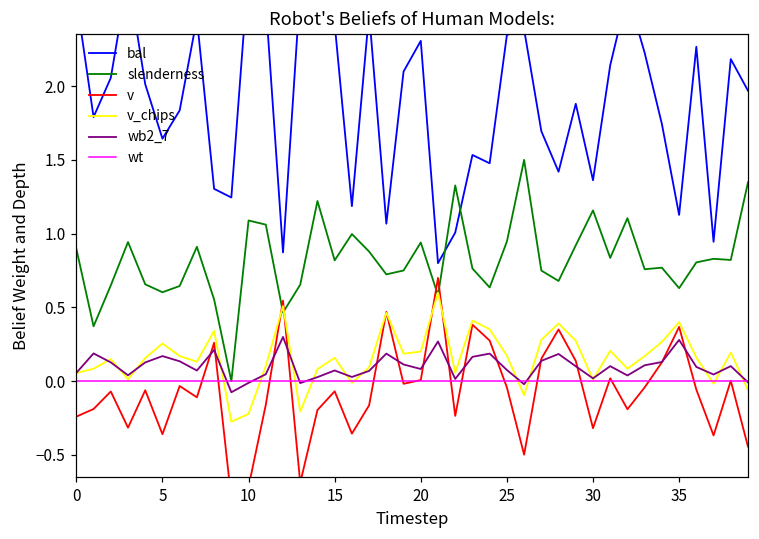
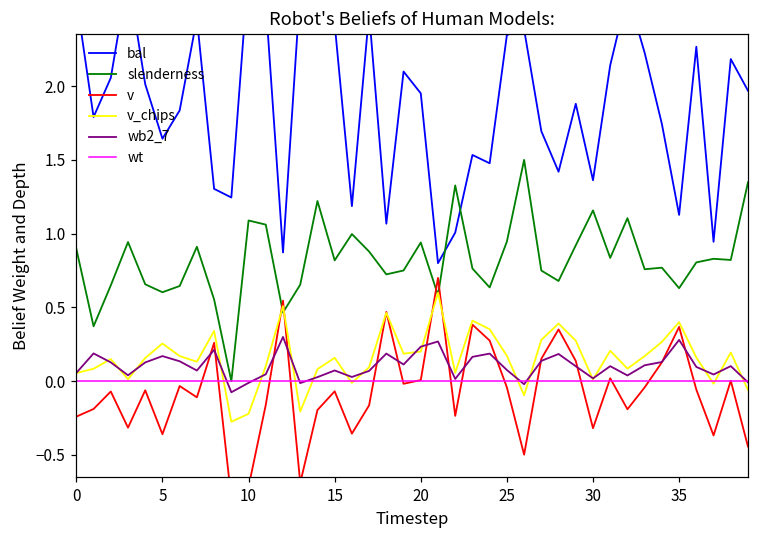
bal, 20: 2.31 -> 1.95
wb2_7, 20: 0.08 -> 0.23
